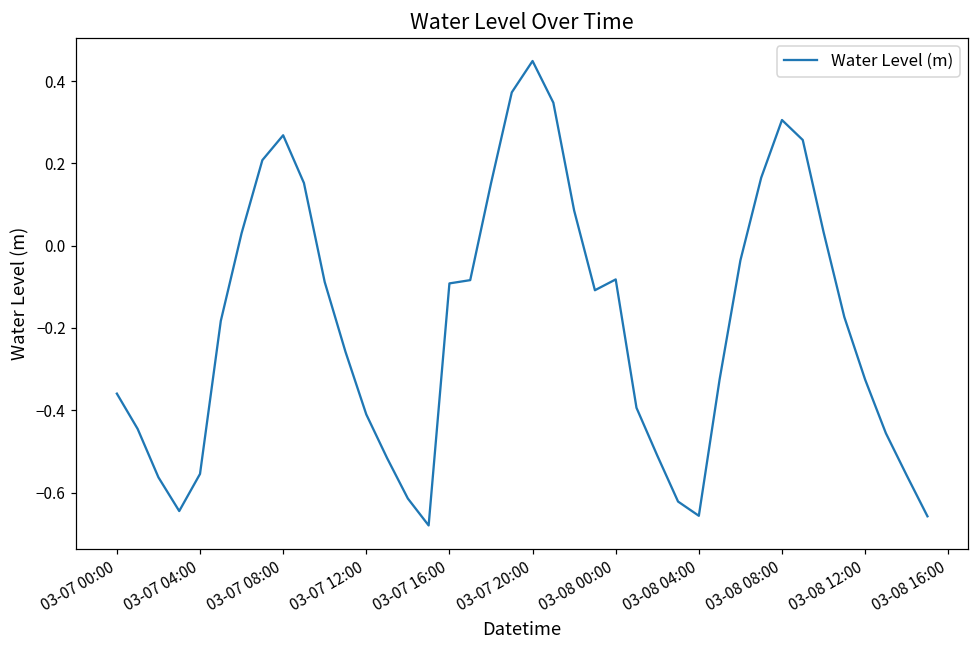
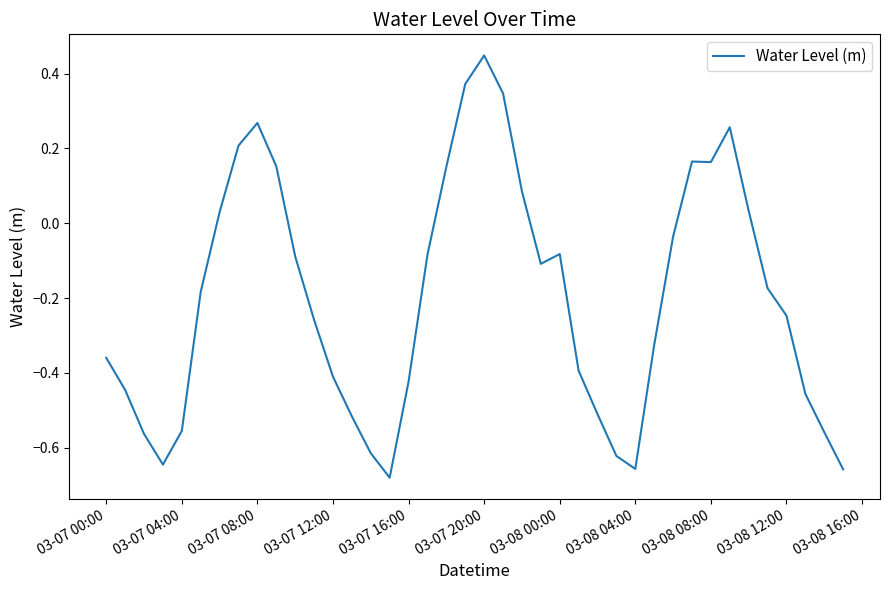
03-07 16:00: -0.09 -> -0.42
03-08 08:00: 0.31 -> 0.16
03-08 12:00: -0.33 -> -0.25
